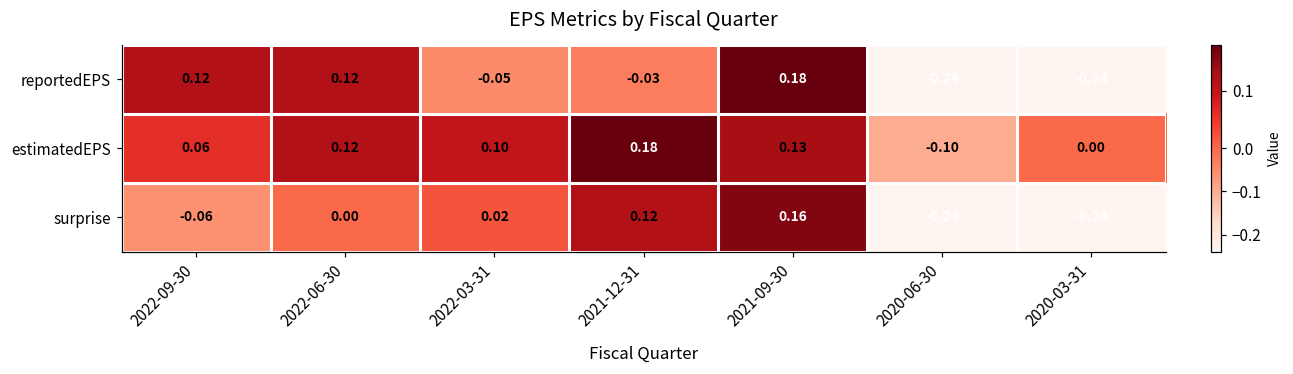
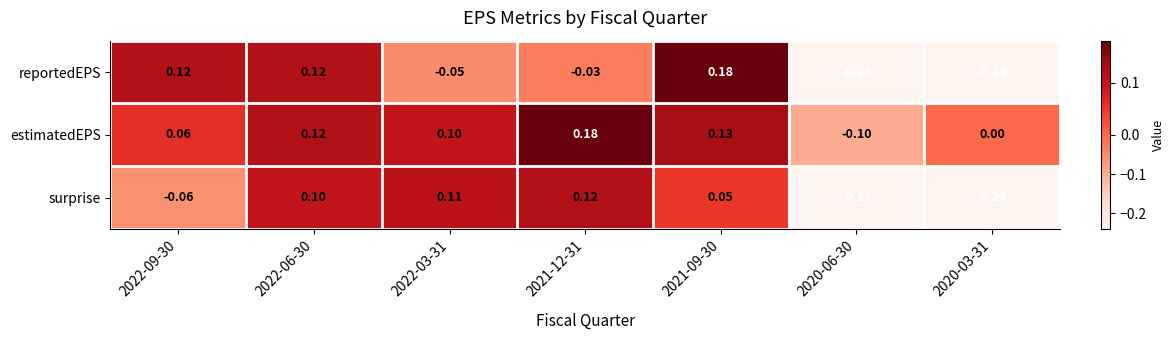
surprise, 2022-06-30: 0.00 -> 0.10
surprise, 2022-03-31: 0.02 -> 0.11
surprise, 2021-09-30: 0.16 -> 0.05
